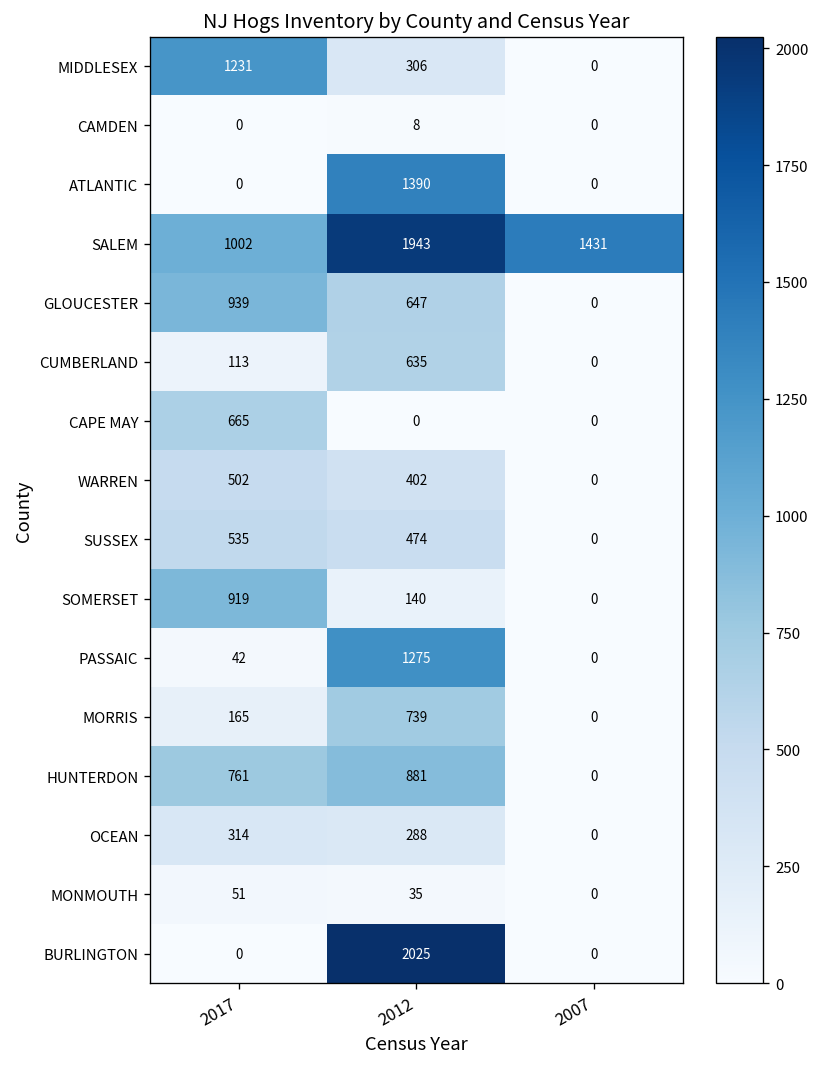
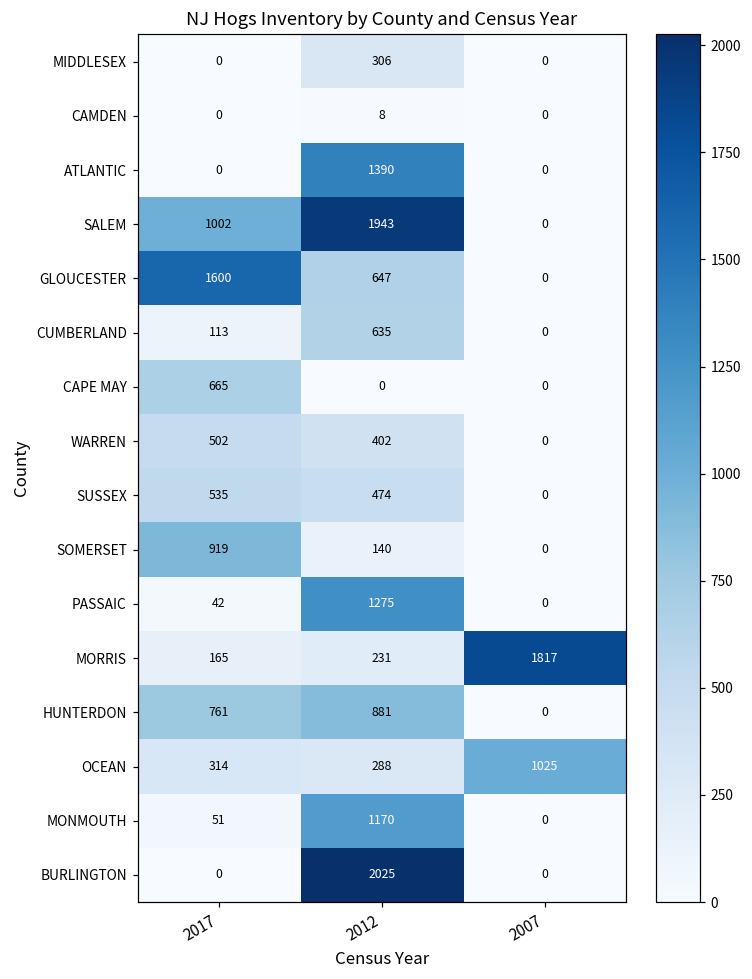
MIDDLESEX, 2017: 1231 -> 0
SALEM, 2007: 1431 -> 0
GLOUCESTER, 2017: 939 -> 1600
MORRIS, 2012: 739 -> 231
MORRIS, 2007: 0 -> 1817
OCEAN, 2007: 0 -> 1025
MONMOUTH, 2012: 35 -> 1170
